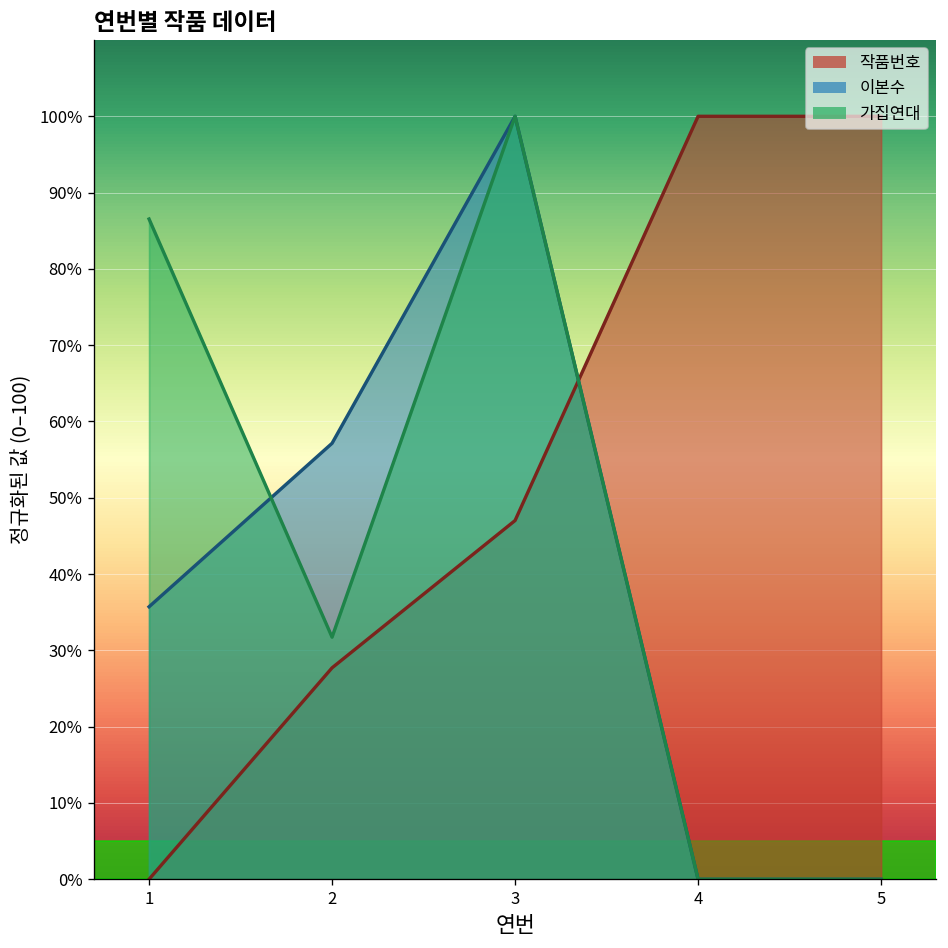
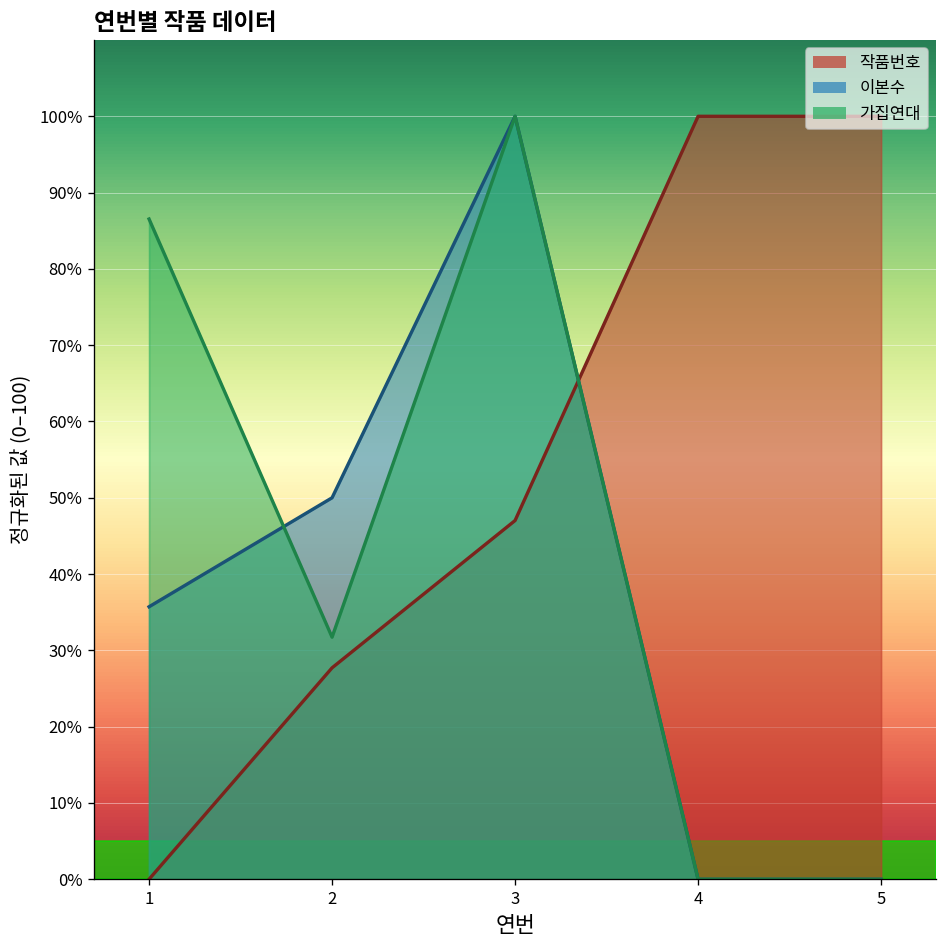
이본수, 2: 57% -> 50%
